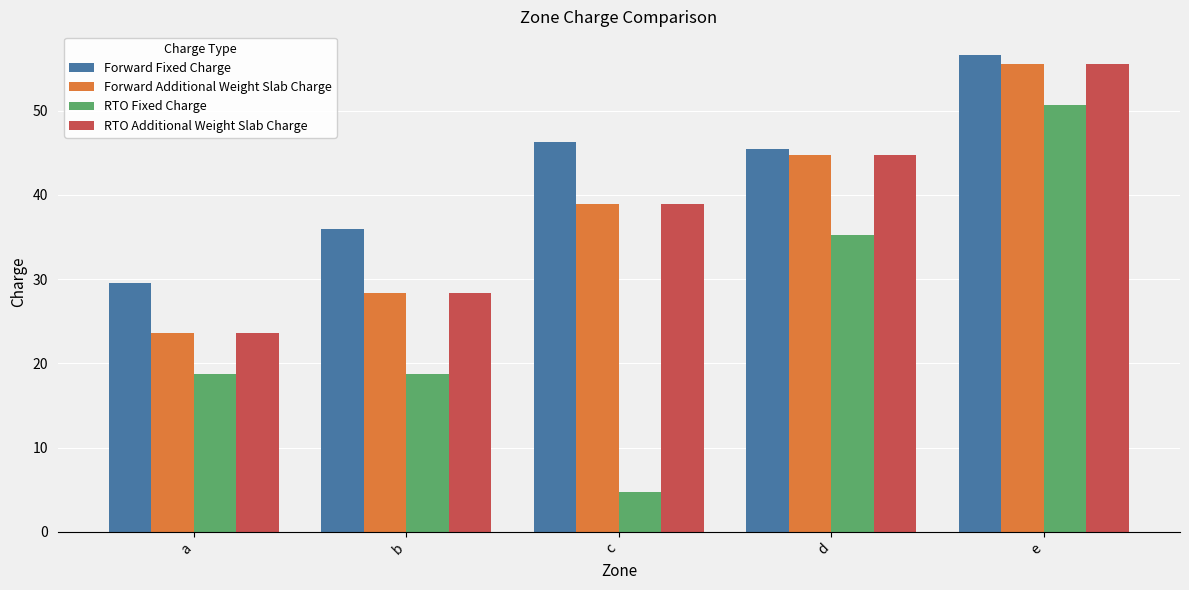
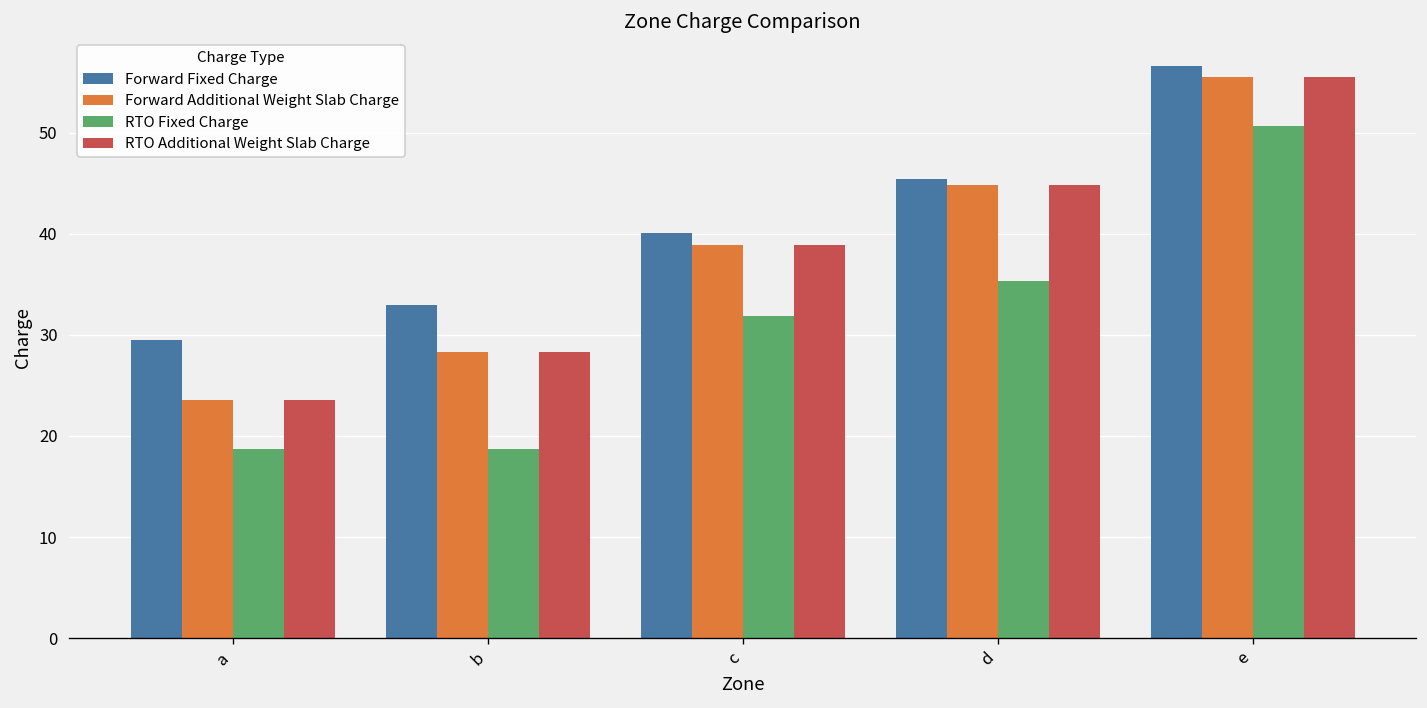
Forward Fixed Charge, b: 36 -> 33
Forward Fixed Charge, c: 46 -> 40
RTO Fixed Charge, c: 5 -> 32
